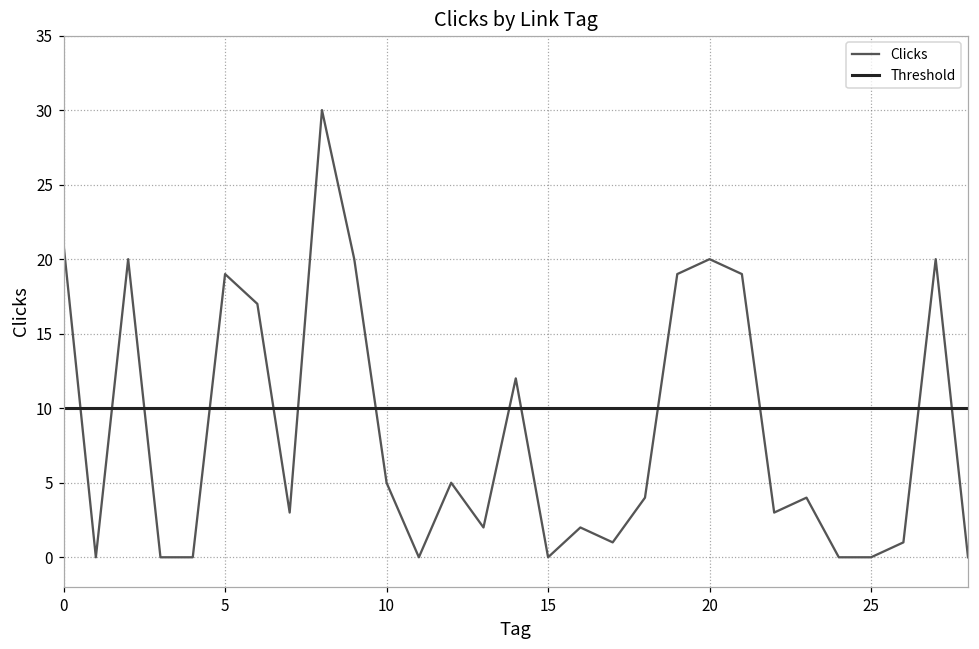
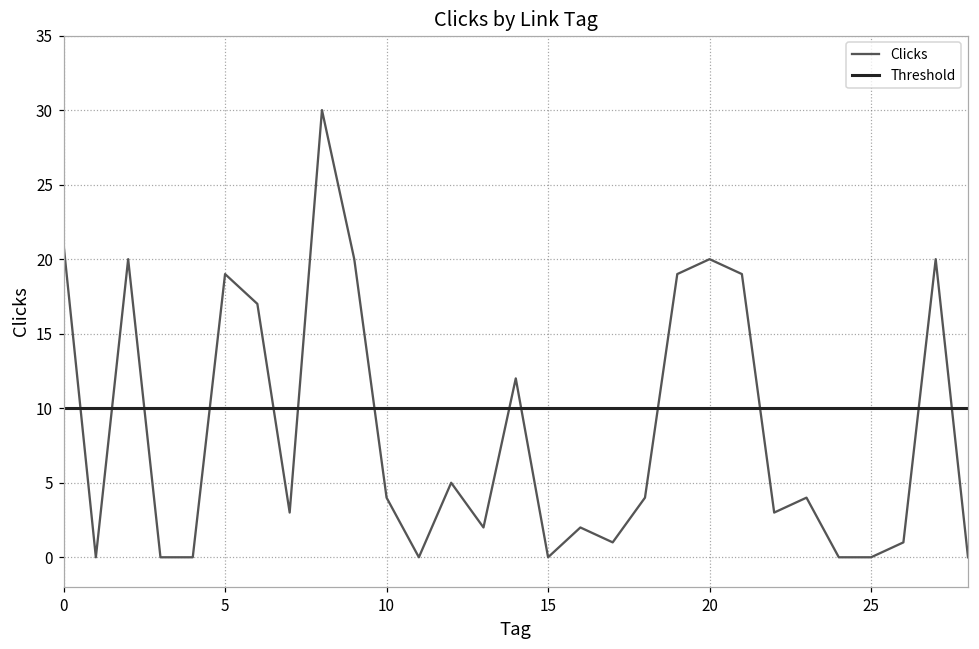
10: 5 -> 4
